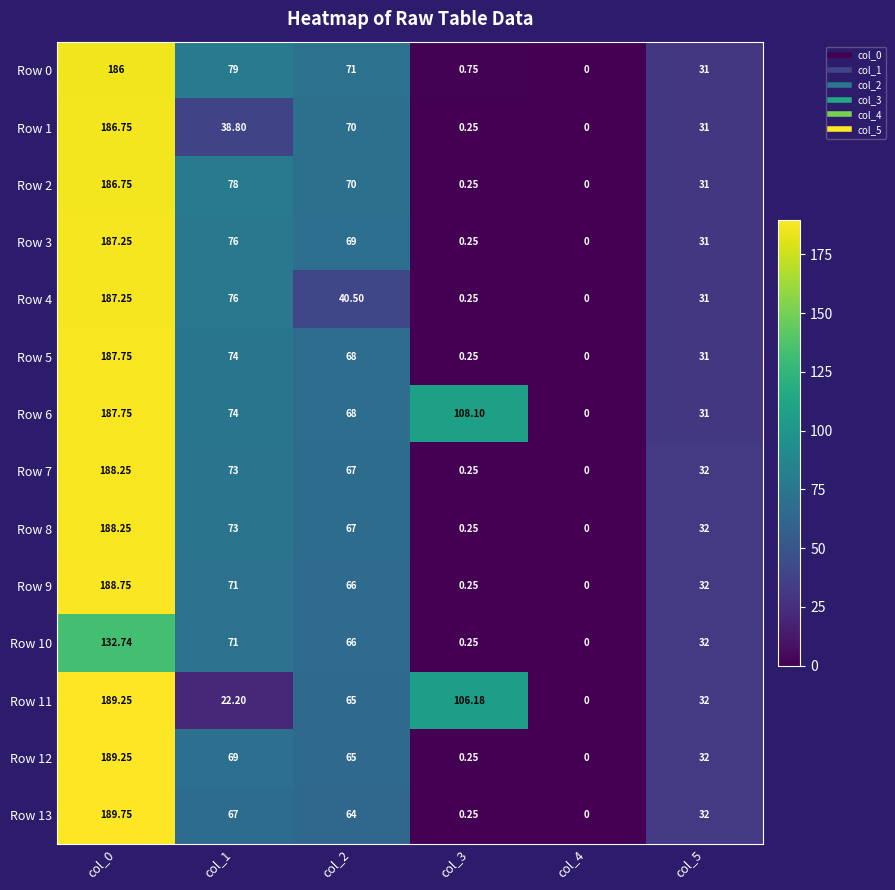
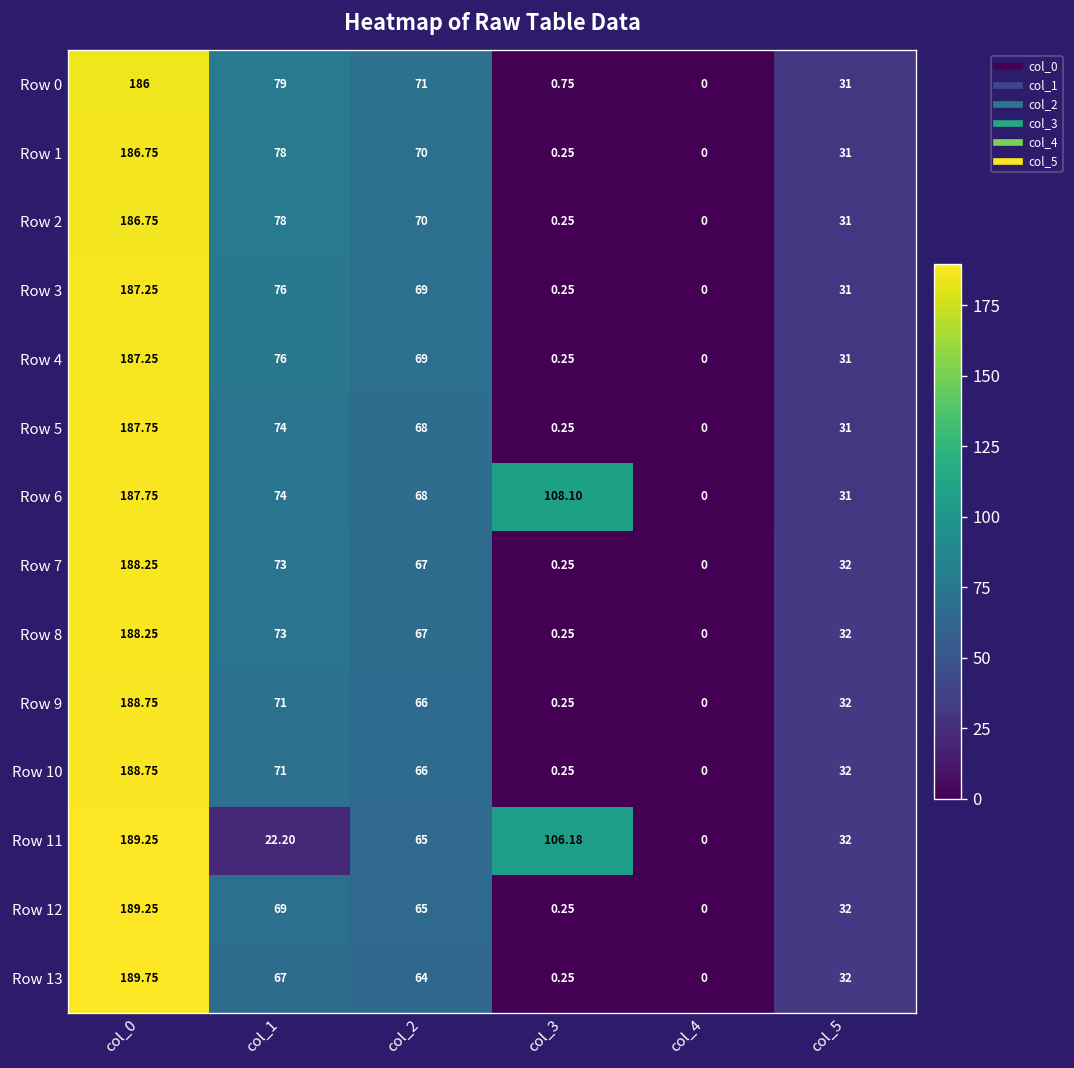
Row 1, col_1: 38.80 -> 78
Row 4, col_2: 40.50 -> 69
Row 10, col_0: 132.74 -> 188.75
